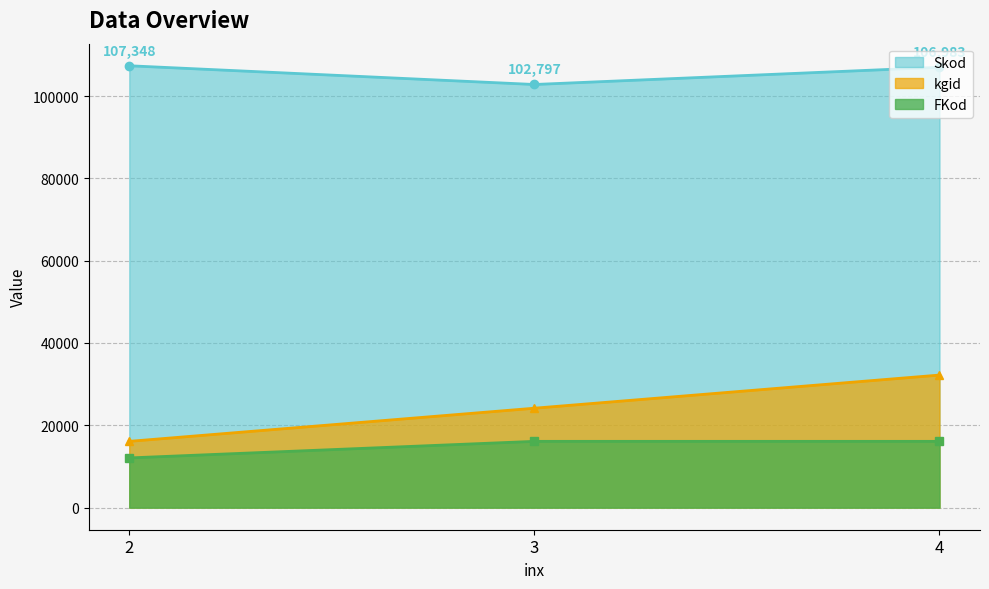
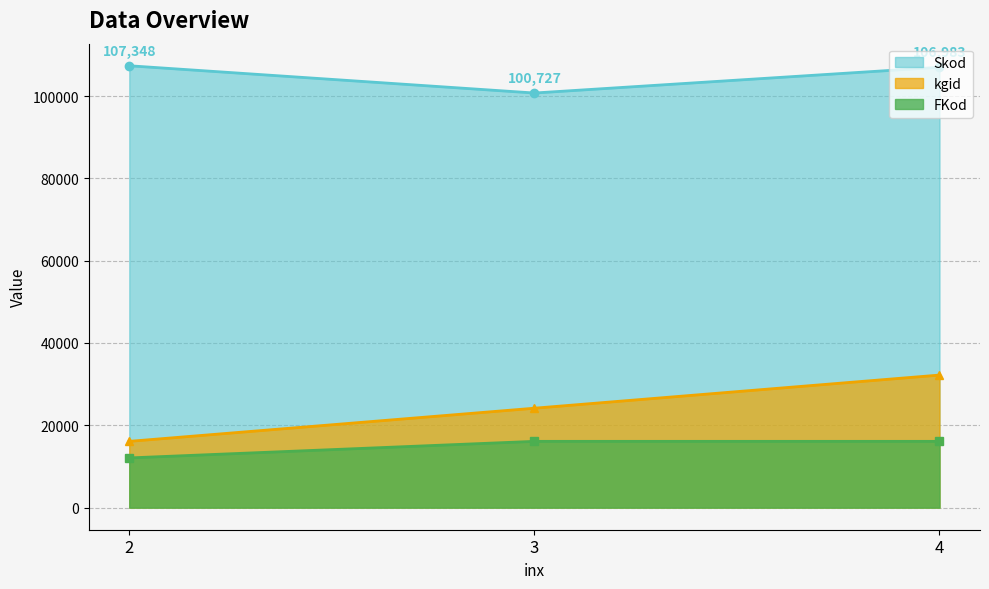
Skod, 3: 102,797 -> 100,727
